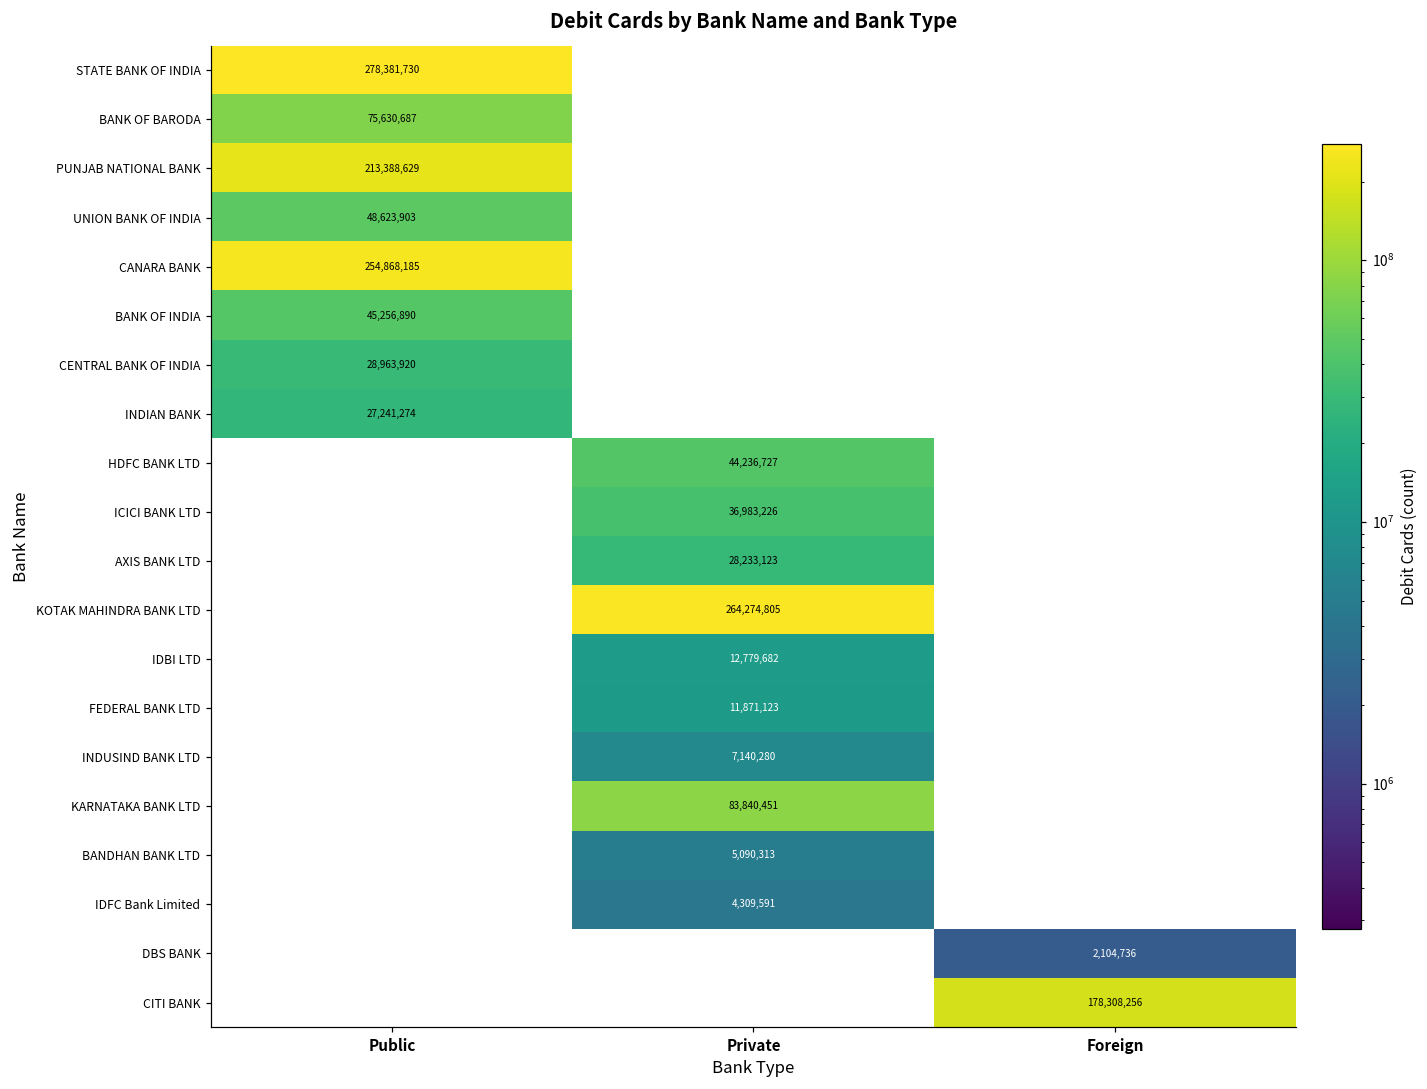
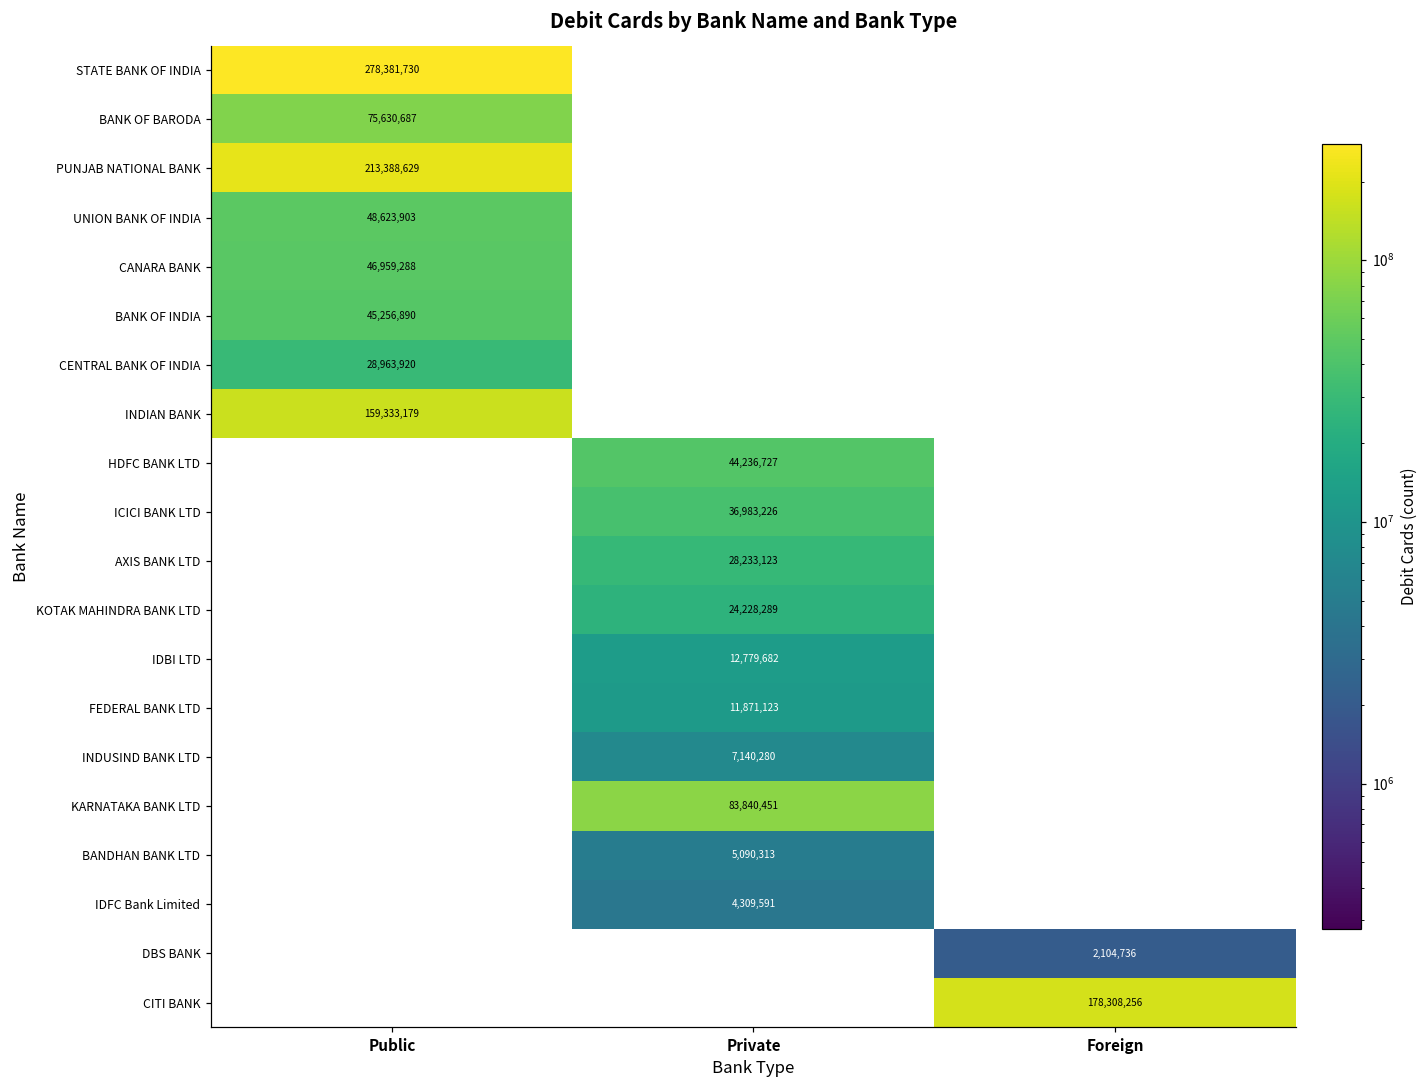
CANARA BANK, Public: 254,868,185 -> 46,959,288
INDIAN BANK, Public: 27,241,274 -> 159,333,179
KOTAK MAHINDRA BANK LTD, Private: 264,274,805 -> 24,228,289
